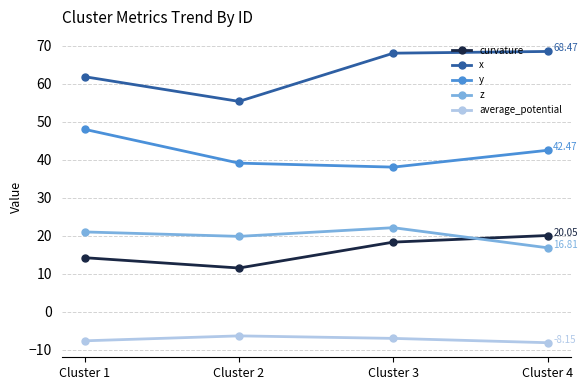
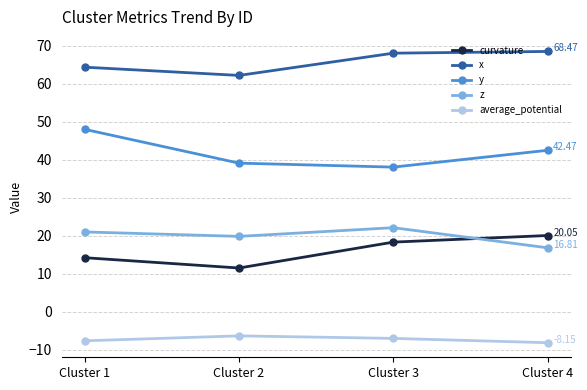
x, Cluster 1: 62 -> 64
x, Cluster 2: 55 -> 62
